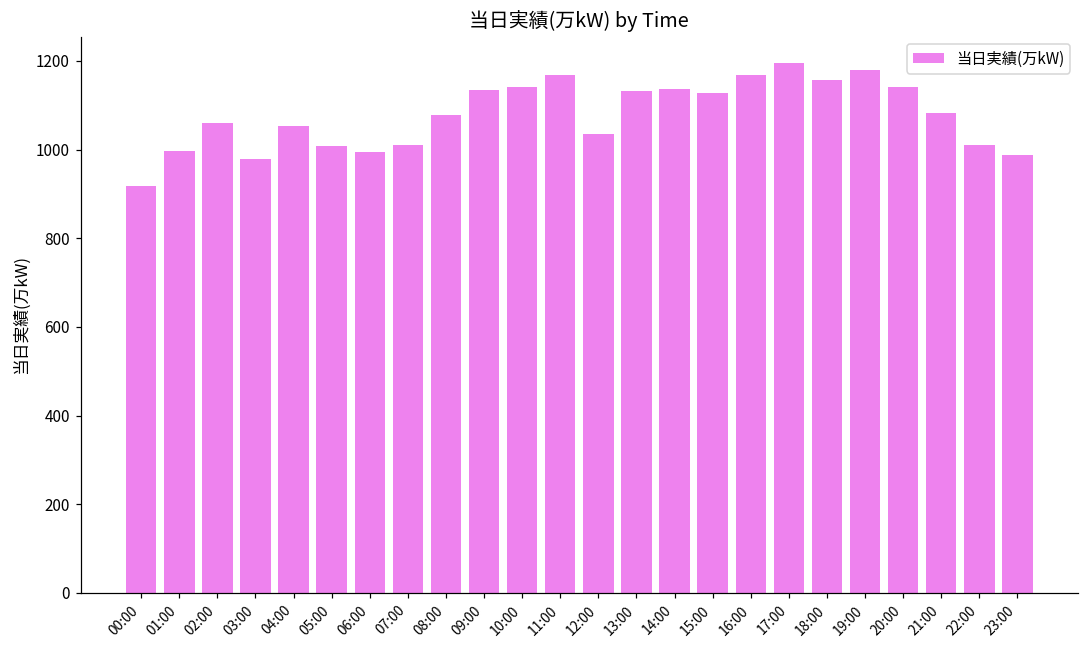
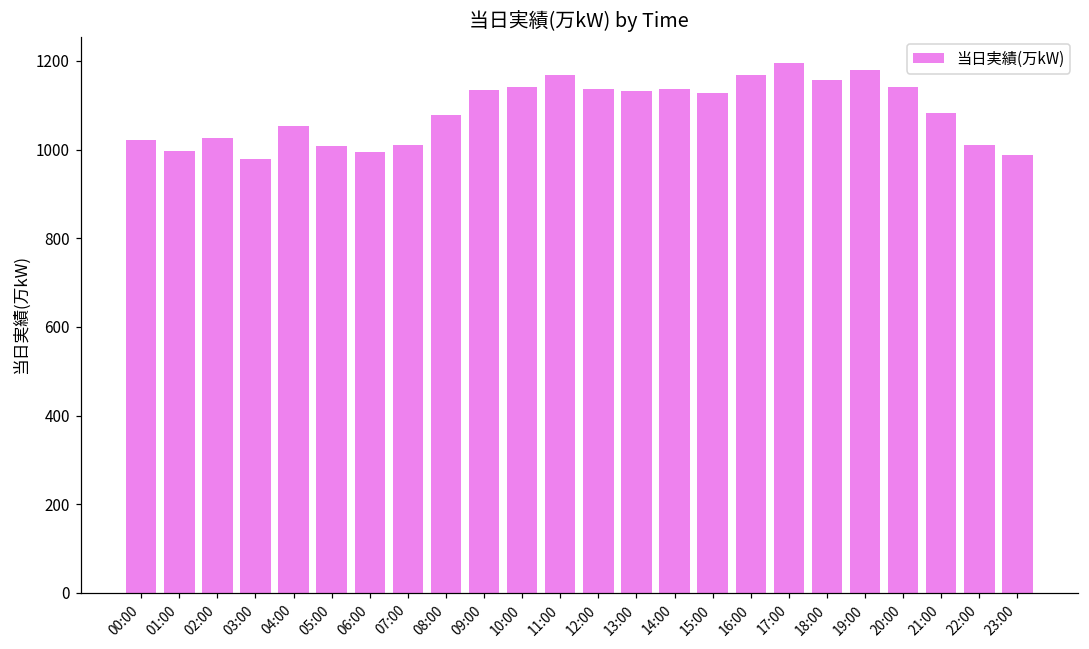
00:00: 920 -> 1020
02:00: 1060 -> 1030
12:00: 1040 -> 1140
